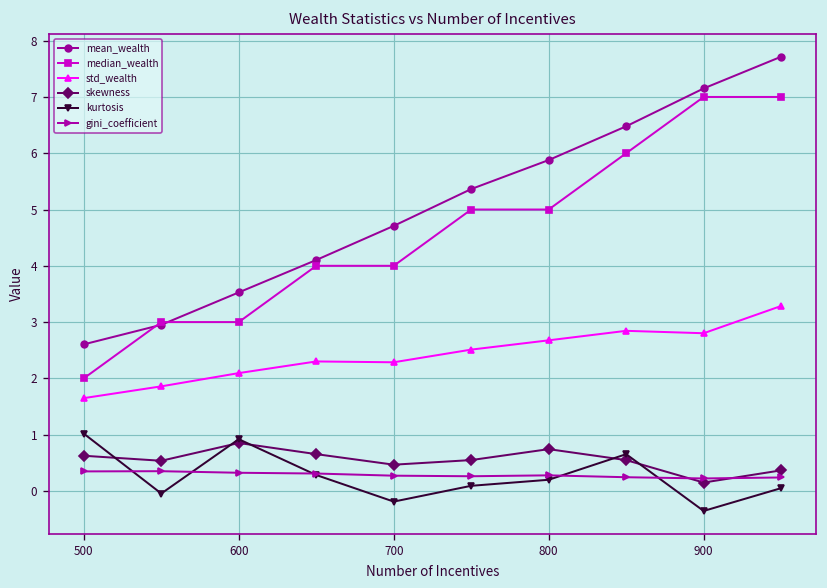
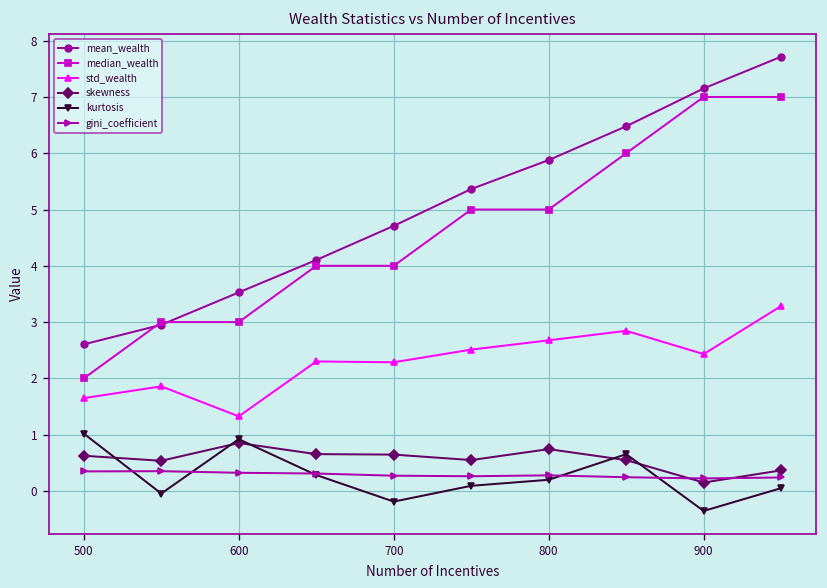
std_wealth, 600: 2.1 -> 1.3
skewness, 700: 0.5 -> 0.6
std_wealth, 900: 2.8 -> 2.4
